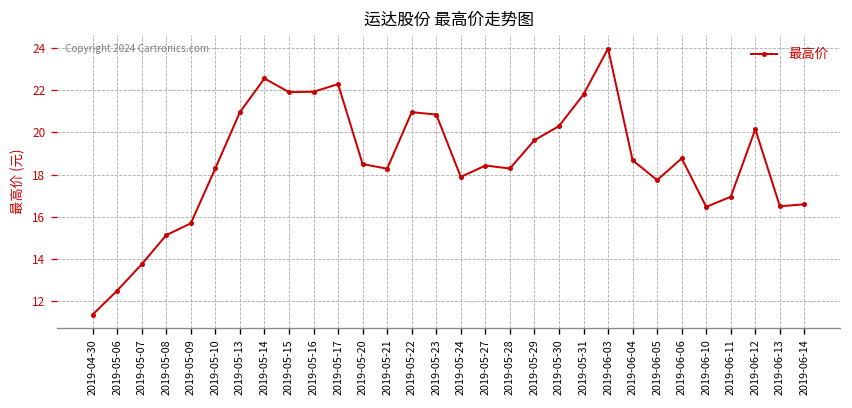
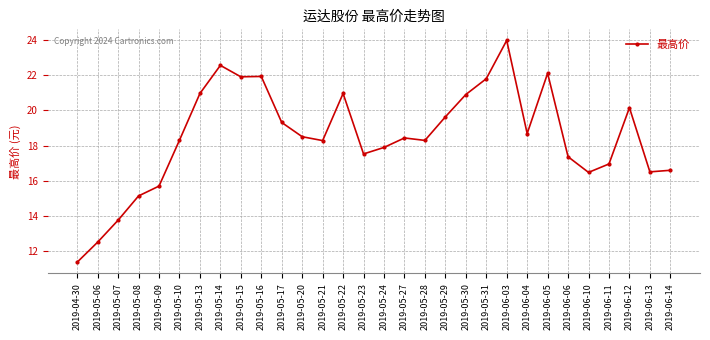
2019-05-17: 22.3 -> 19.3
2019-05-23: 20.9 -> 17.5
2019-05-30: 20.3 -> 20.9
2019-06-05: 17.7 -> 22.1
2019-06-06: 18.8 -> 17.4
